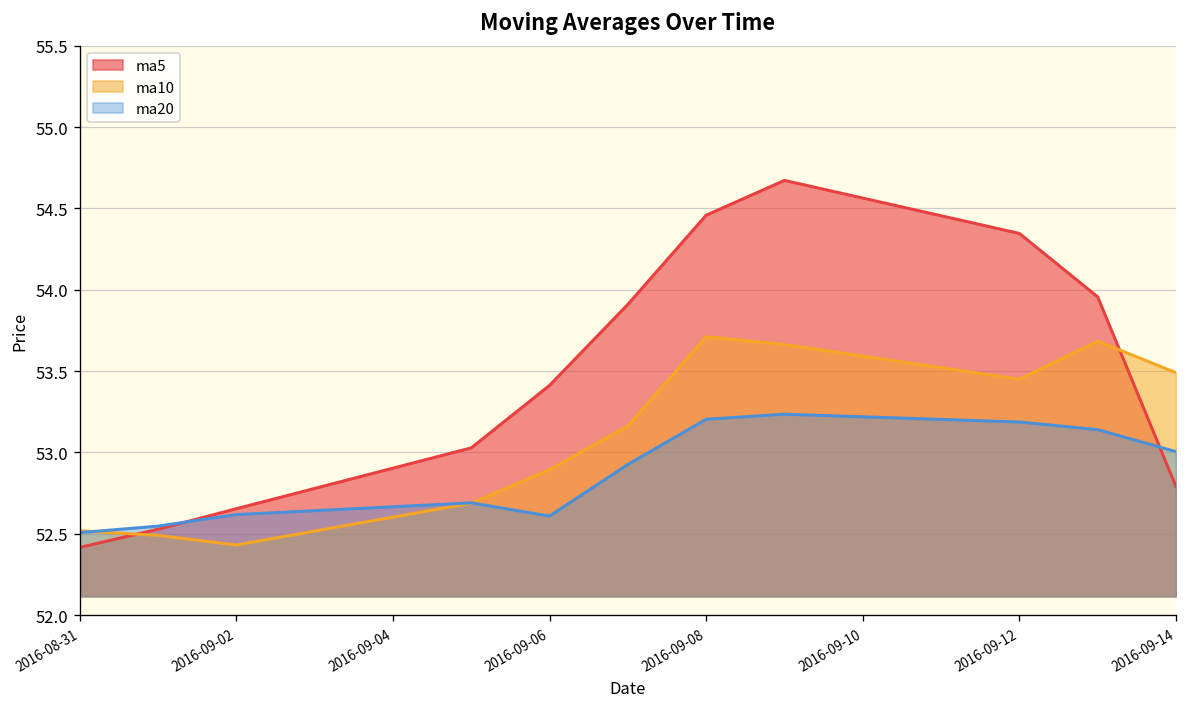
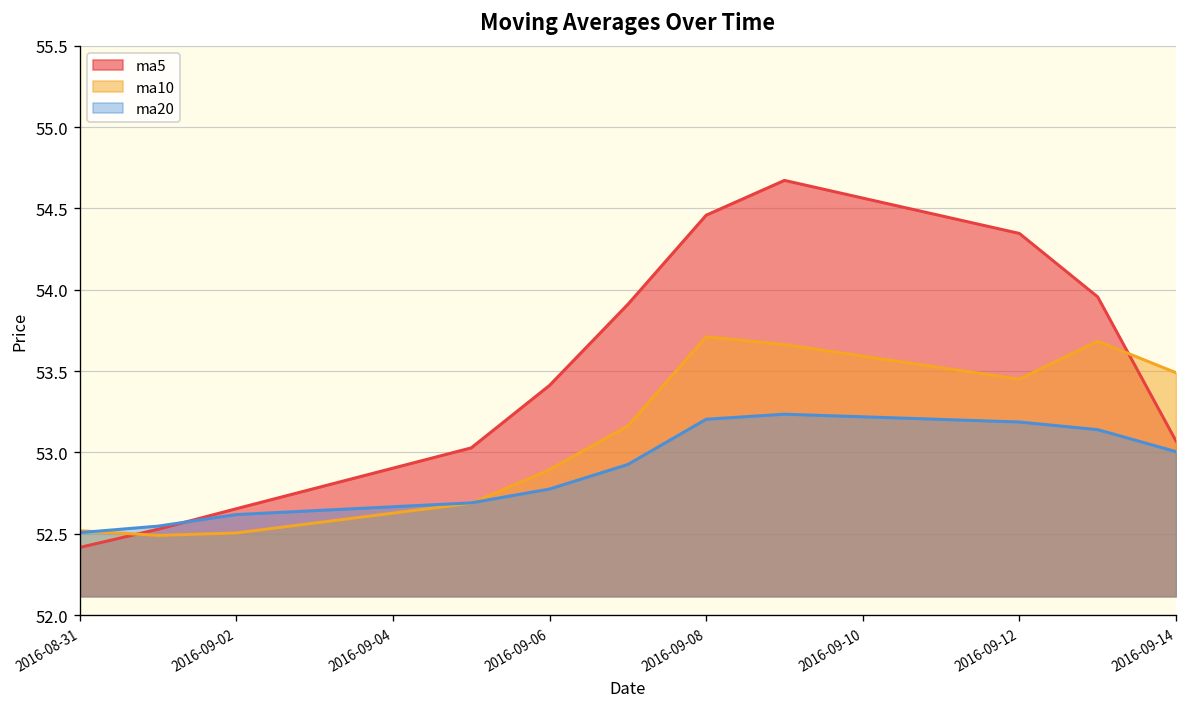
ma10, 2016-09-02: 52.43 -> 52.51
ma20, 2016-09-06: 52.61 -> 52.78
ma5, 2016-09-14: 52.79 -> 53.07
